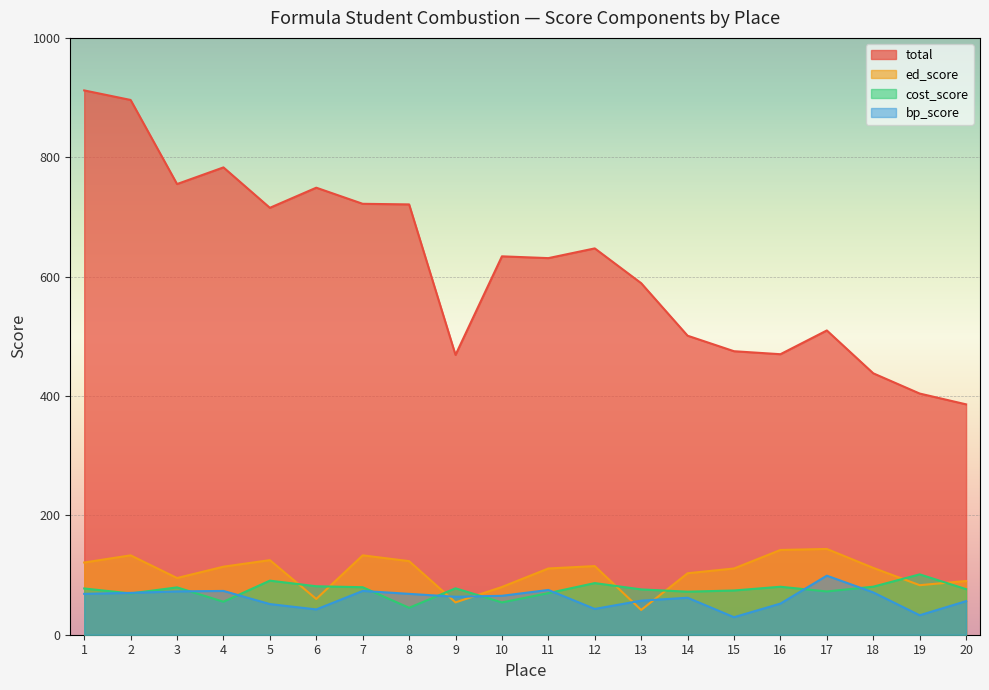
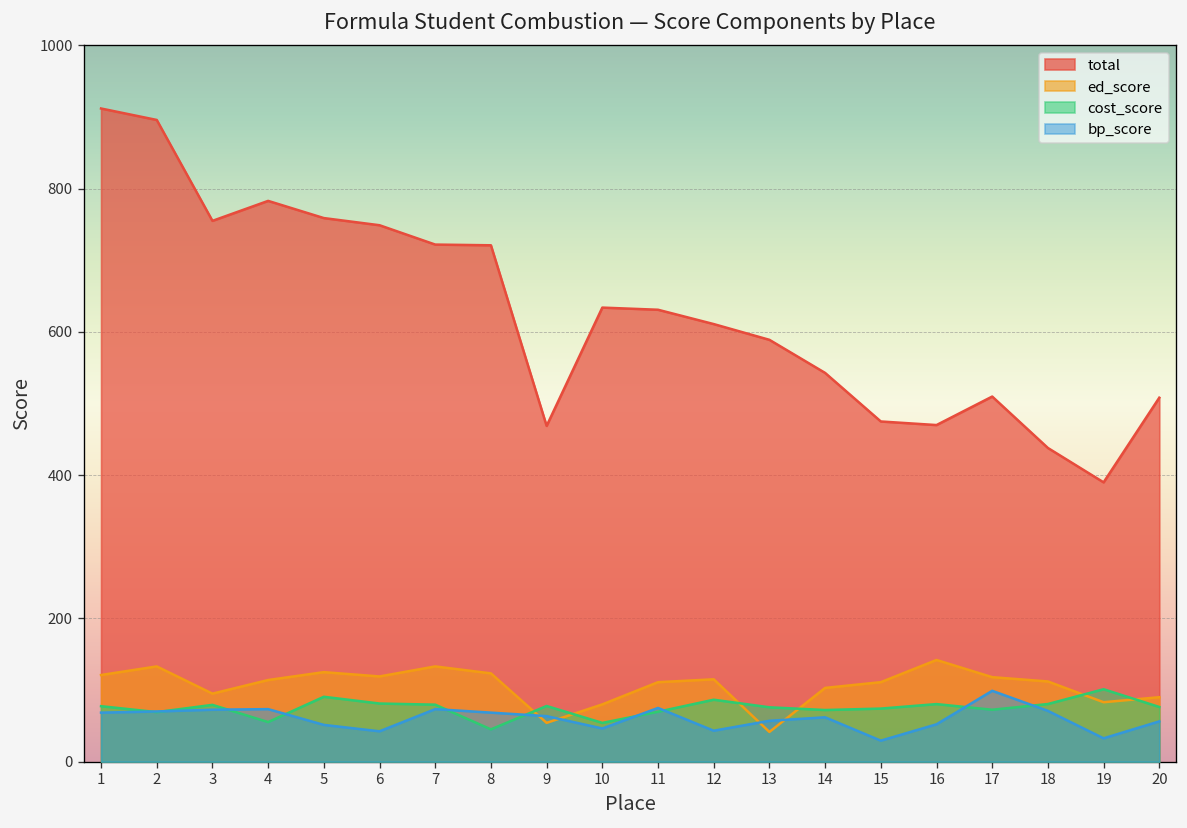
total, 5: 720 -> 760
ed_score, 6: 60 -> 120
bp_score, 10: 70 -> 50
total, 12: 650 -> 610
total, 14: 500 -> 540
ed_score, 17: 140 -> 120
total, 19: 400 -> 390
total, 20: 390 -> 510
